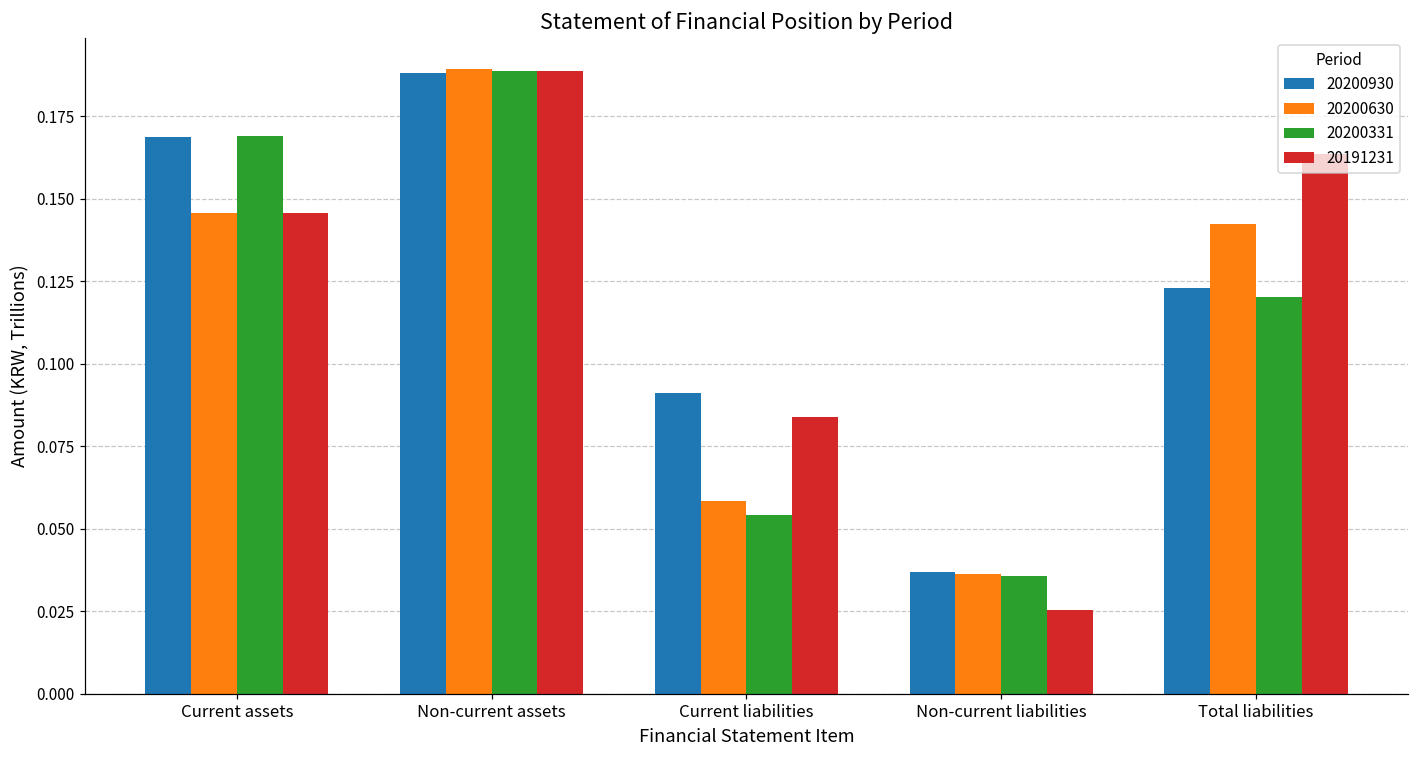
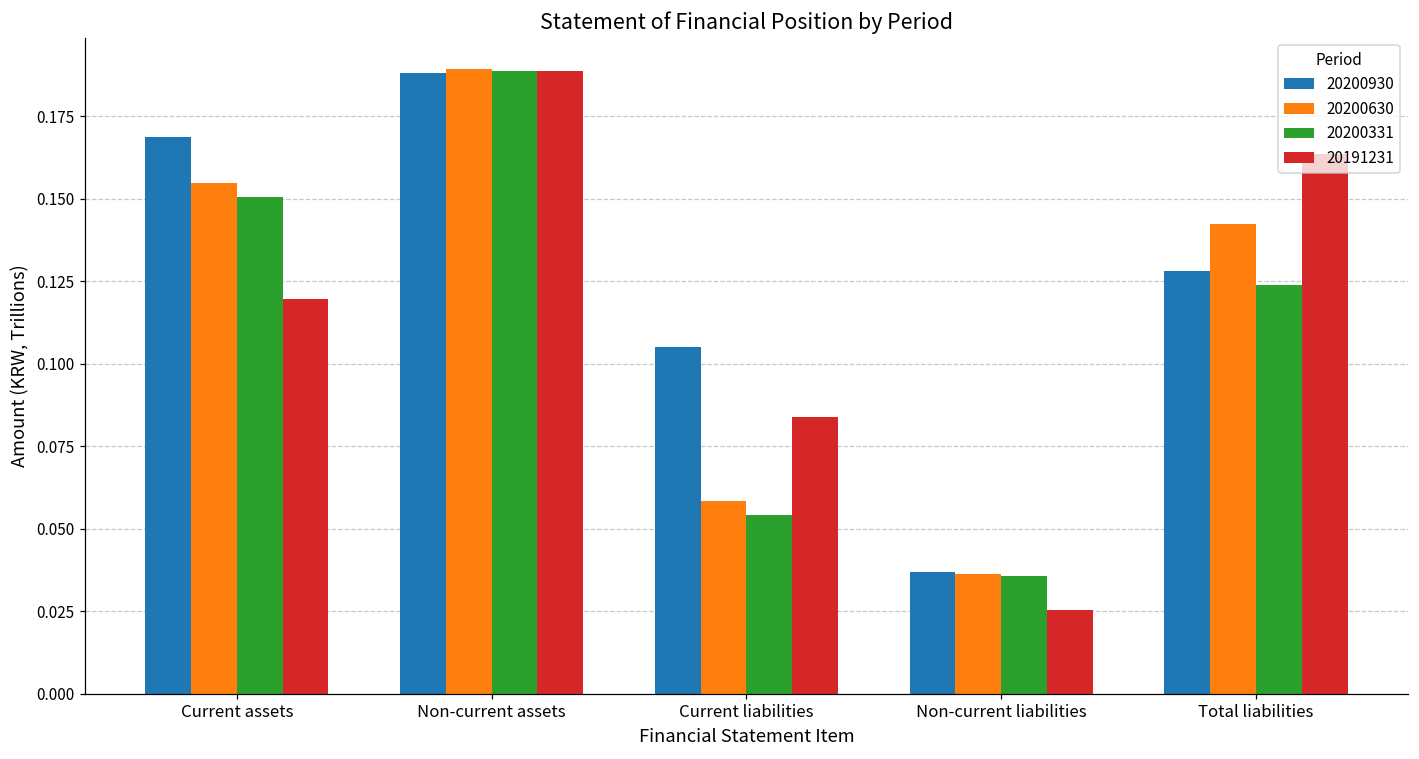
20200630, Current assets: 0.146 -> 0.155
20200331, Current assets: 0.169 -> 0.150
20191231, Current assets: 0.146 -> 0.120
20200930, Current liabilities: 0.091 -> 0.105
20200930, Total liabilities: 0.123 -> 0.128
20200331, Total liabilities: 0.120 -> 0.124
